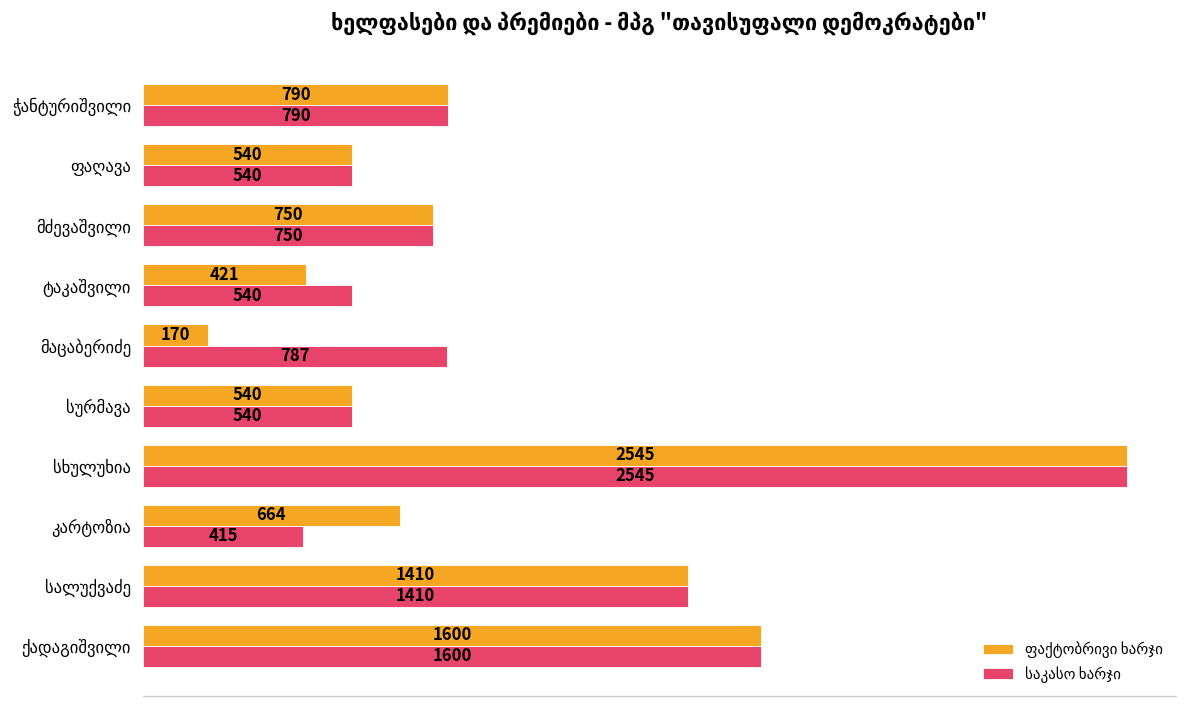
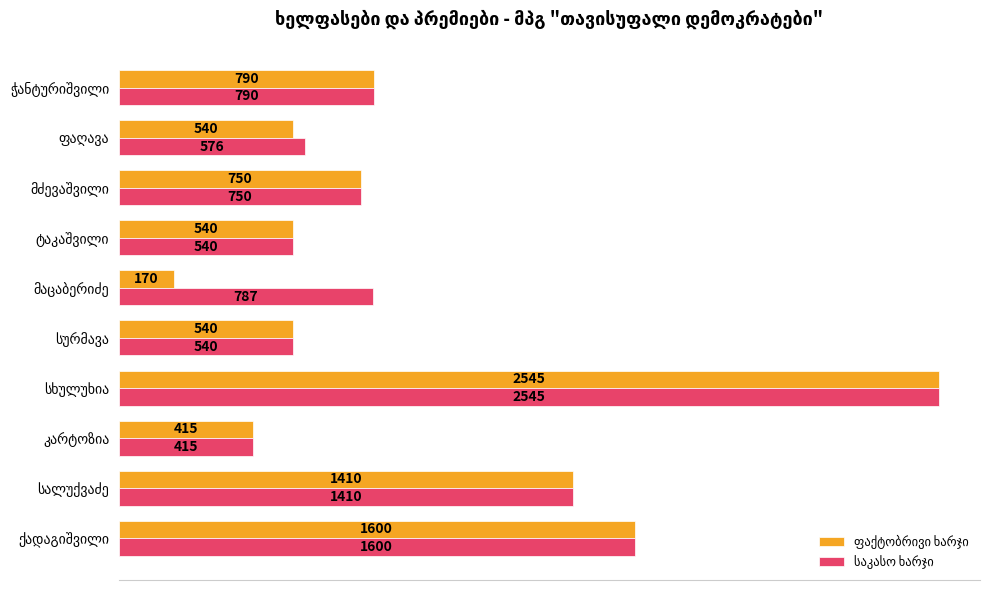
საკასო ხარჯი, ფაღავა: 540 -> 576
ფაქტობრივი ხარჯი, ტაკაშვილი: 421 -> 540
ფაქტობრივი ხარჯი, კარტოზია: 664 -> 415
